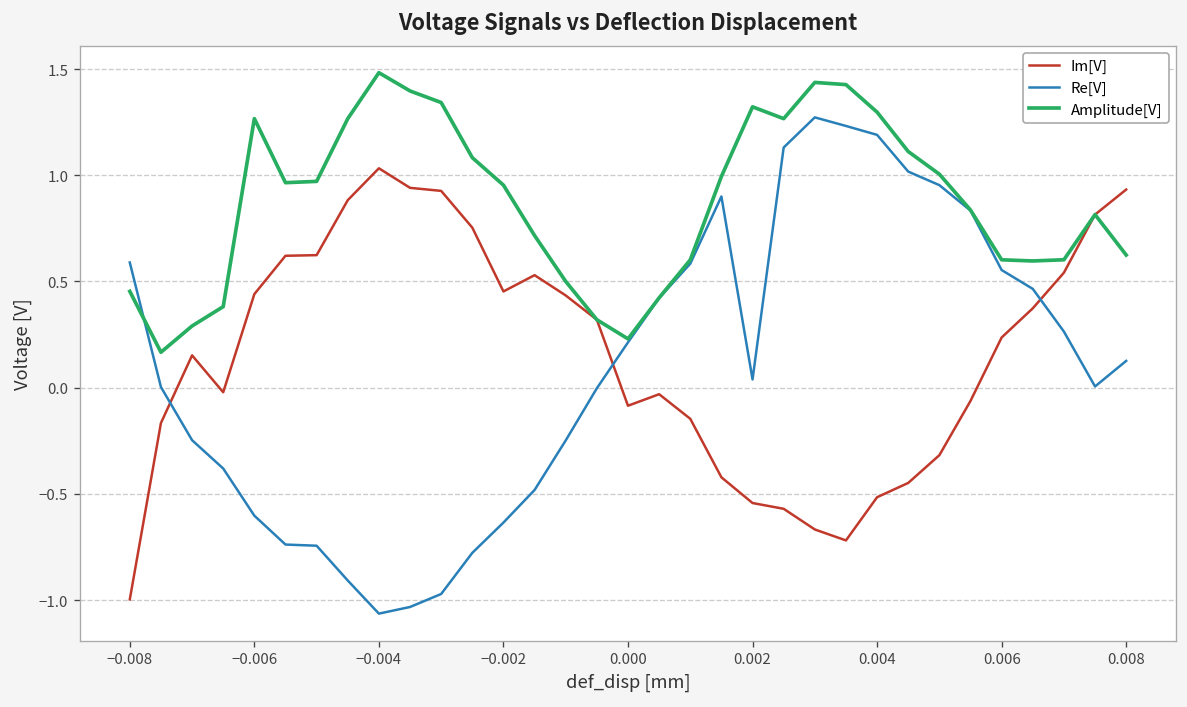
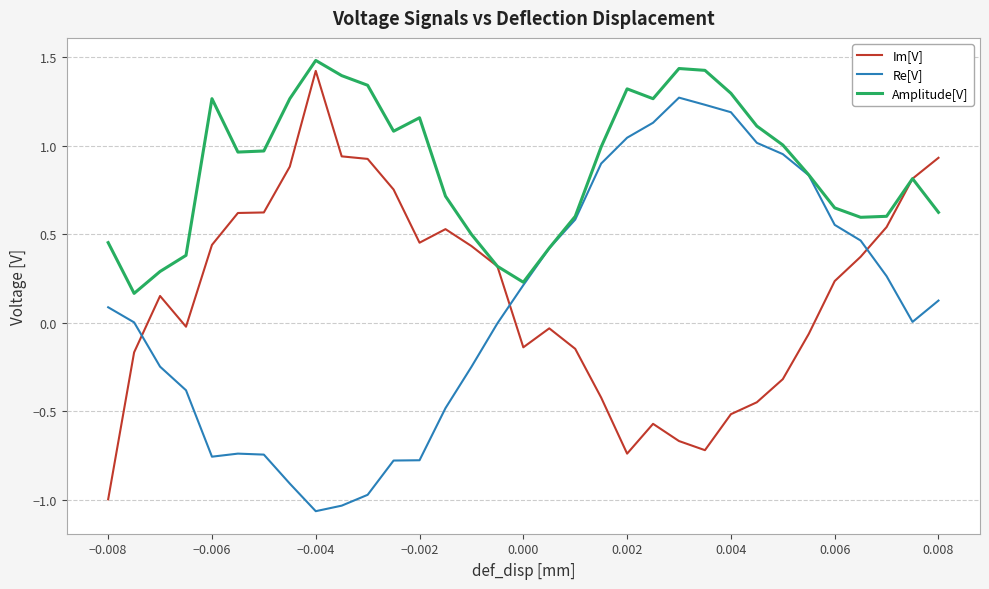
Re[V], −0.008: 0.59 -> 0.09
Re[V], −0.006: -0.60 -> -0.76
Im[V], −0.004: 1.03 -> 1.42
Re[V], −0.002: -0.64 -> -0.78
Amplitude[V], −0.002: 0.95 -> 1.16
Im[V], 0.000: -0.09 -> -0.14
Im[V], 0.002: -0.54 -> -0.74
Re[V], 0.002: 0.04 -> 1.05
Amplitude[V], 0.006: 0.60 -> 0.65
